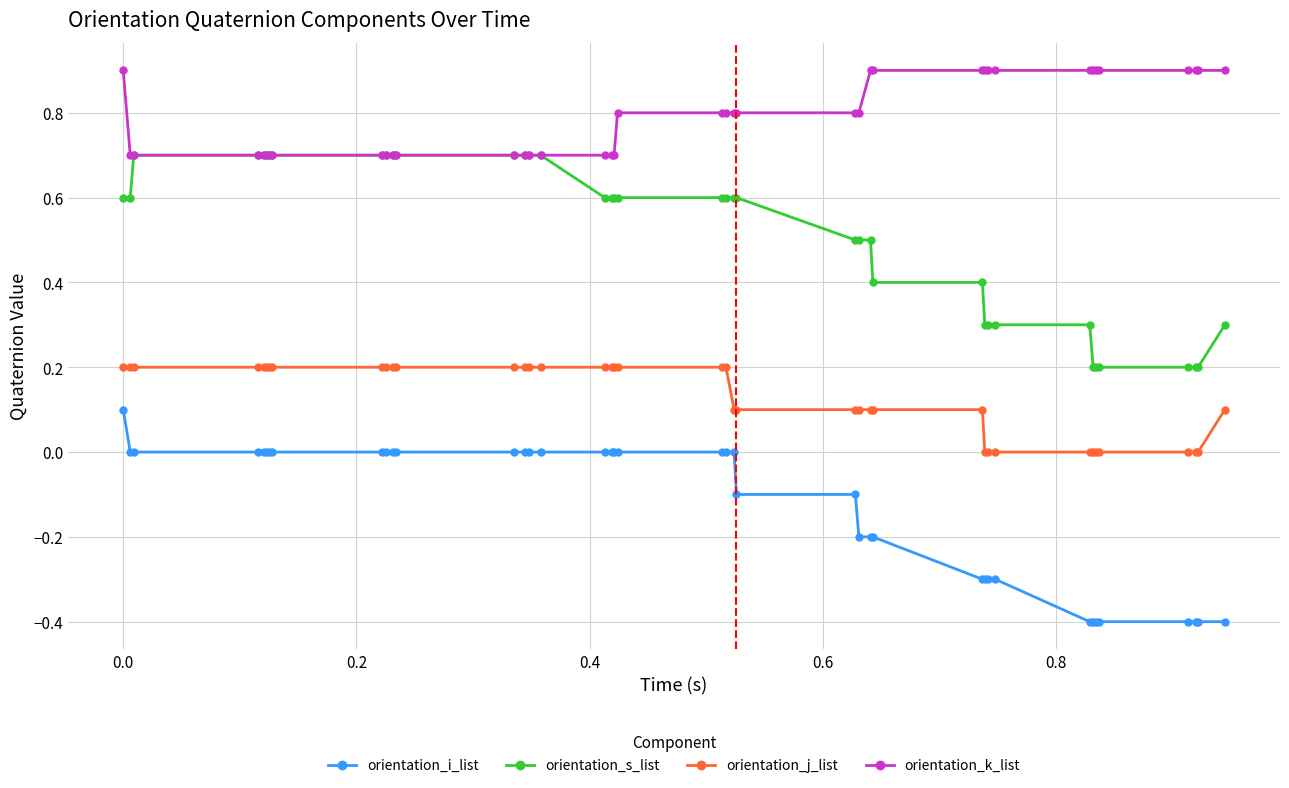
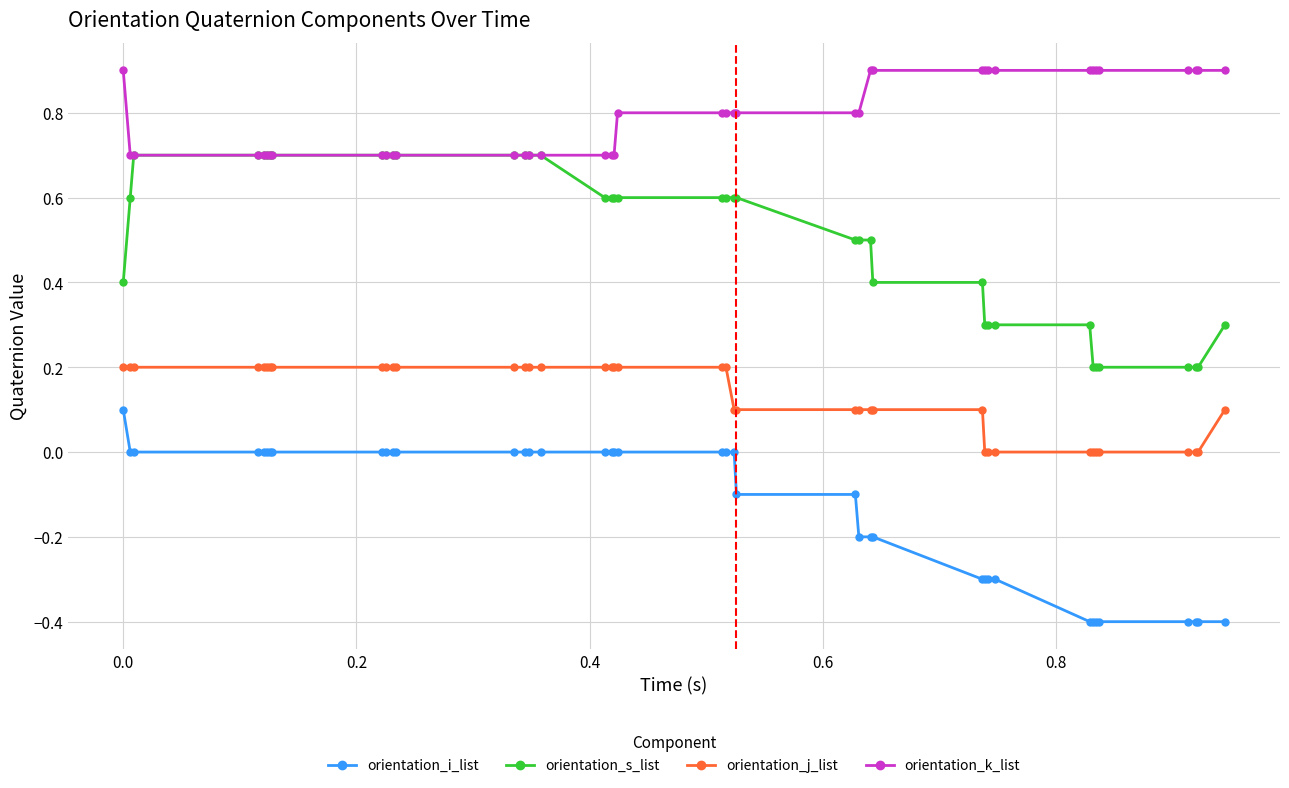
orientation_s_list, 0.0: 0.6 -> 0.4
